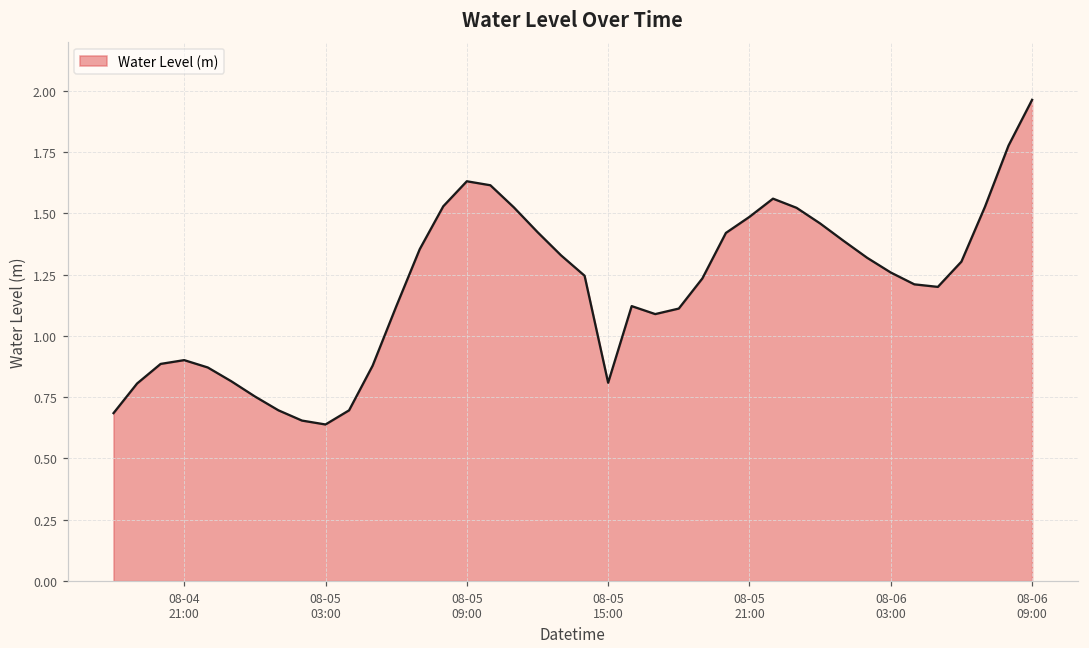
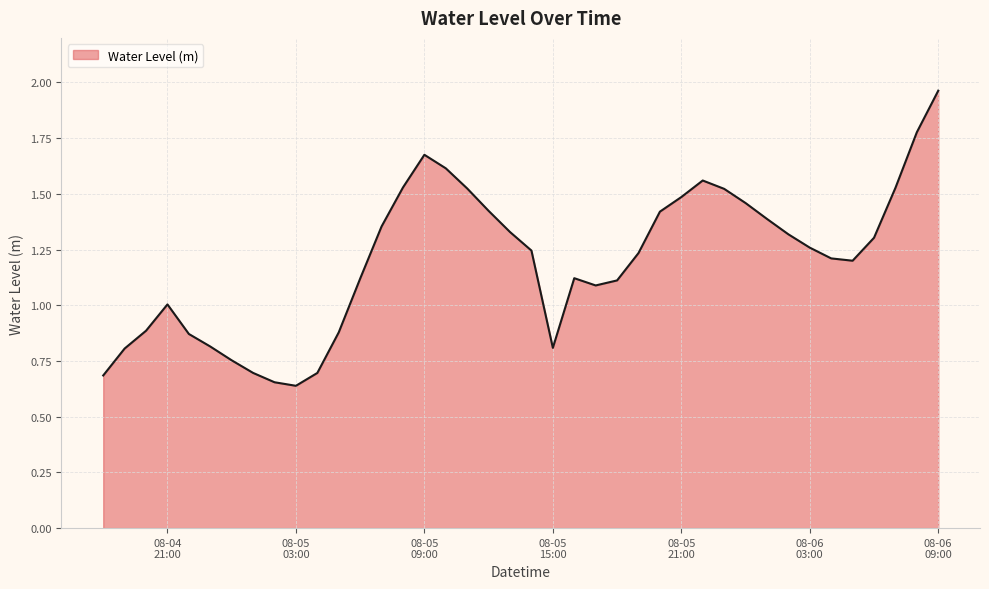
08-04 21:00: 0.90 -> 1.00
08-05 09:00: 1.63 -> 1.68
